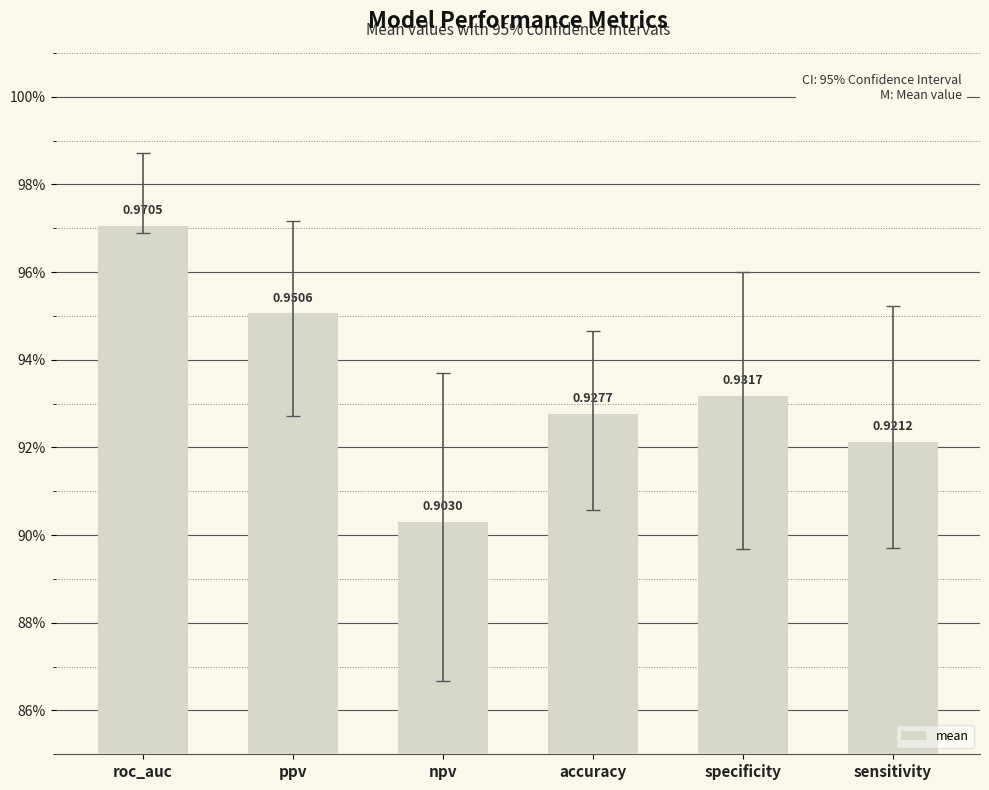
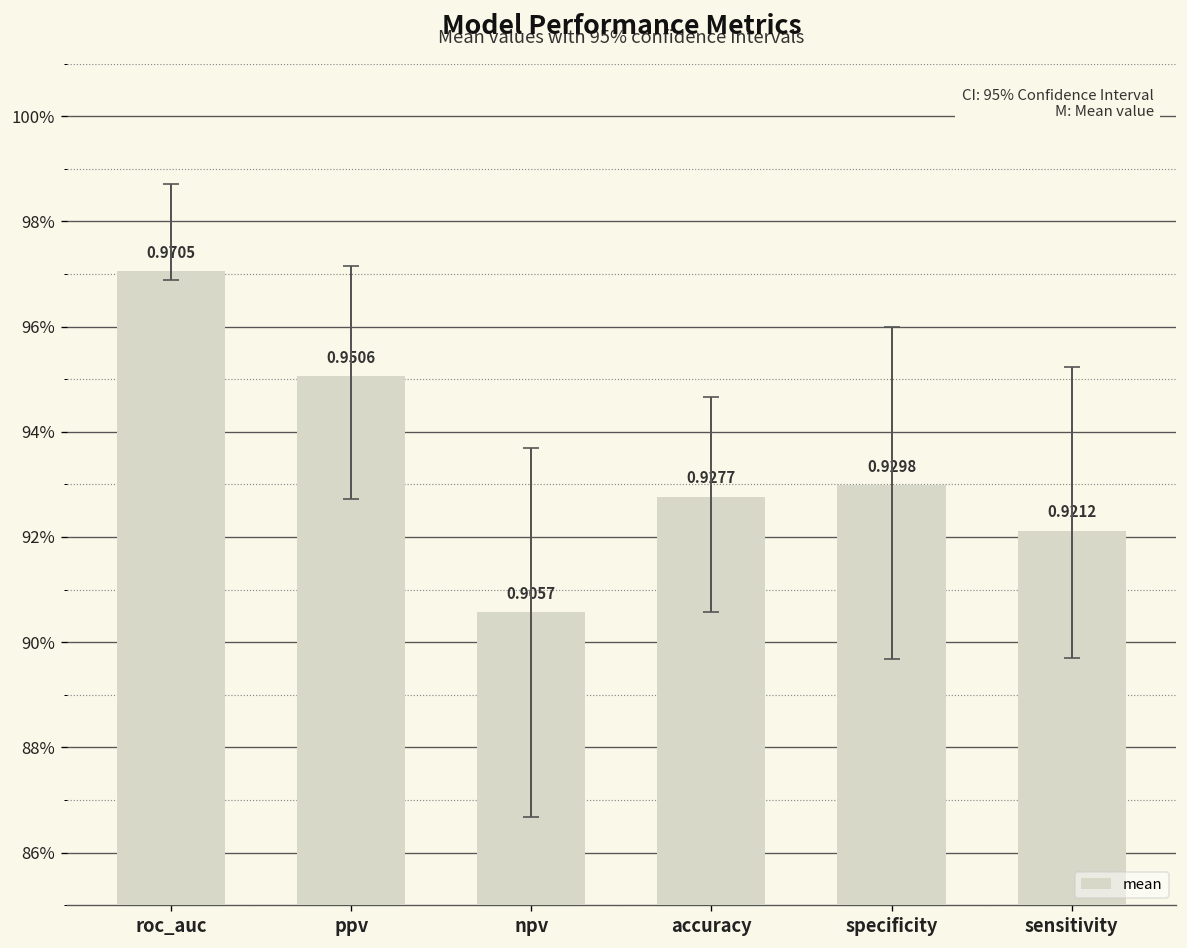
mean, npv: 0.9030 -> 0.9057
mean, specificity: 0.9317 -> 0.9298
